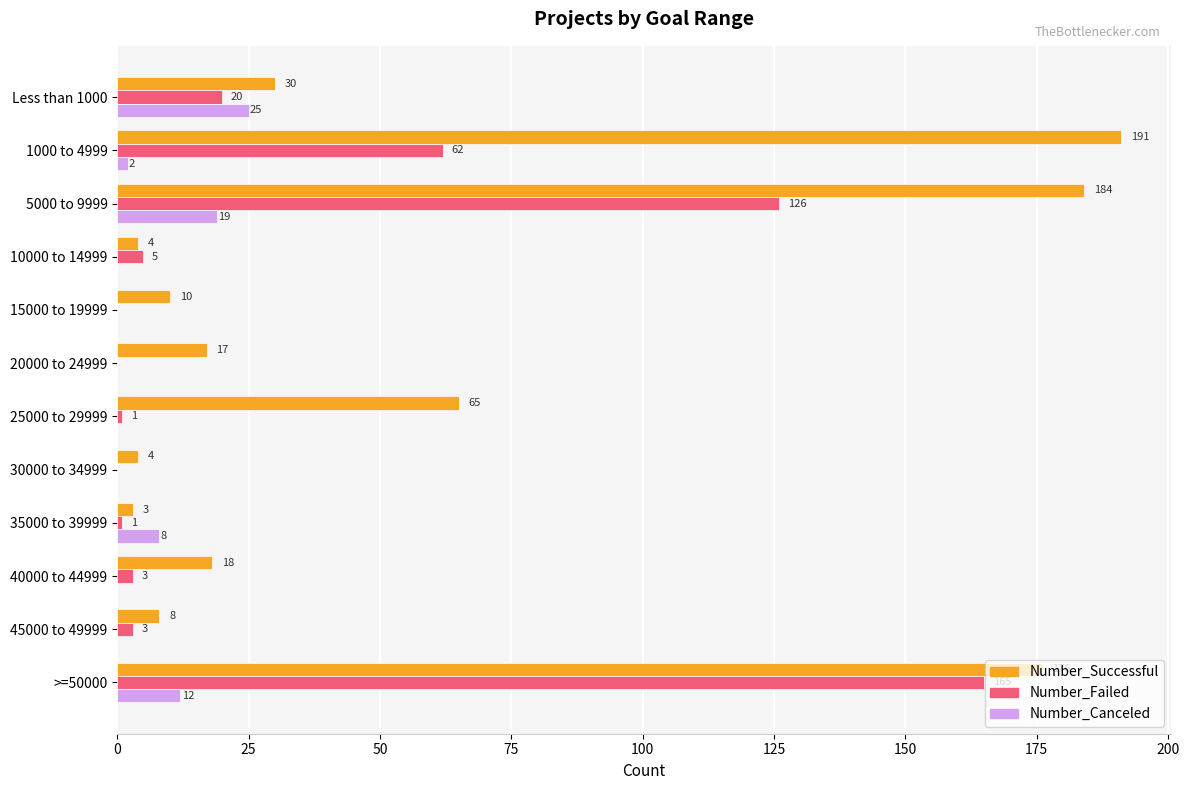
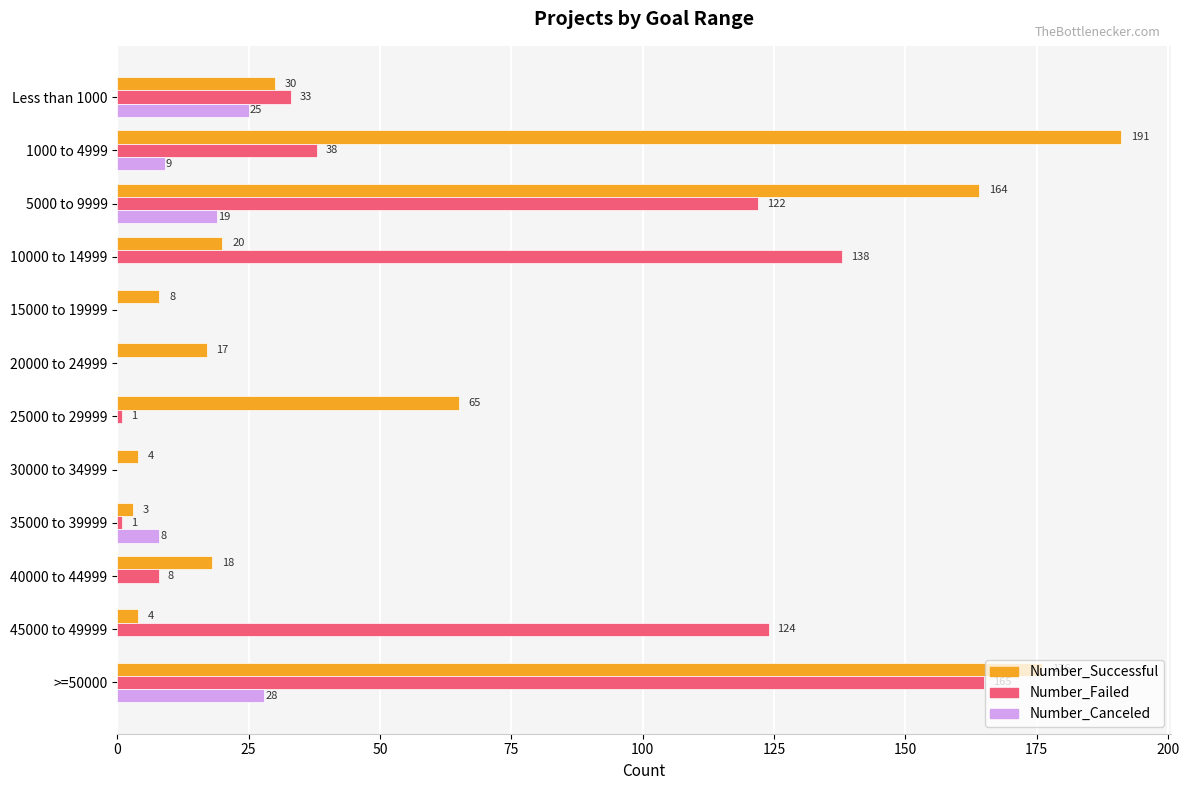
Number_Failed, Less than 1000: 20 -> 33
Number_Failed, 1000 to 4999: 62 -> 38
Number_Canceled, 1000 to 4999: 2 -> 9
Number_Successful, 5000 to 9999: 184 -> 164
Number_Failed, 5000 to 9999: 126 -> 122
Number_Successful, 10000 to 14999: 4 -> 20
Number_Failed, 10000 to 14999: 5 -> 138
Number_Successful, 15000 to 19999: 10 -> 8
Number_Failed, 40000 to 44999: 3 -> 8
Number_Successful, 45000 to 49999: 8 -> 4
Number_Failed, 45000 to 49999: 3 -> 124
Number_Canceled, >=50000: 12 -> 28
